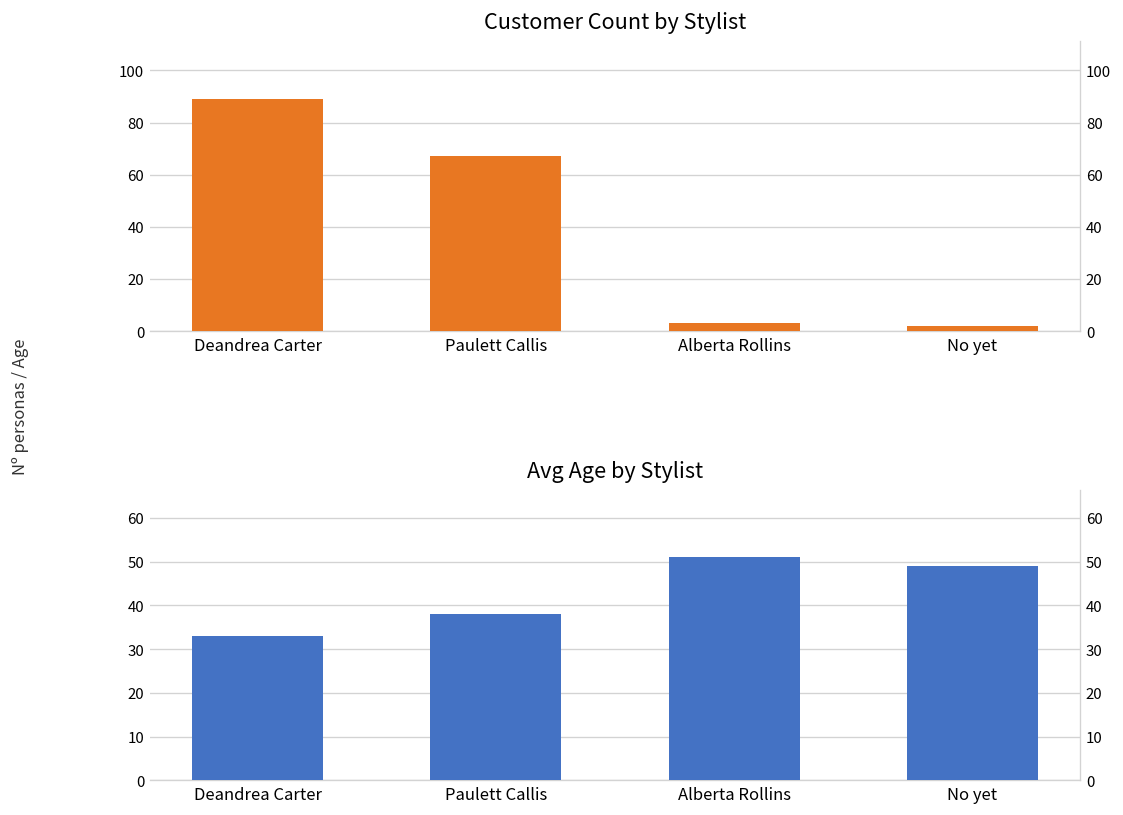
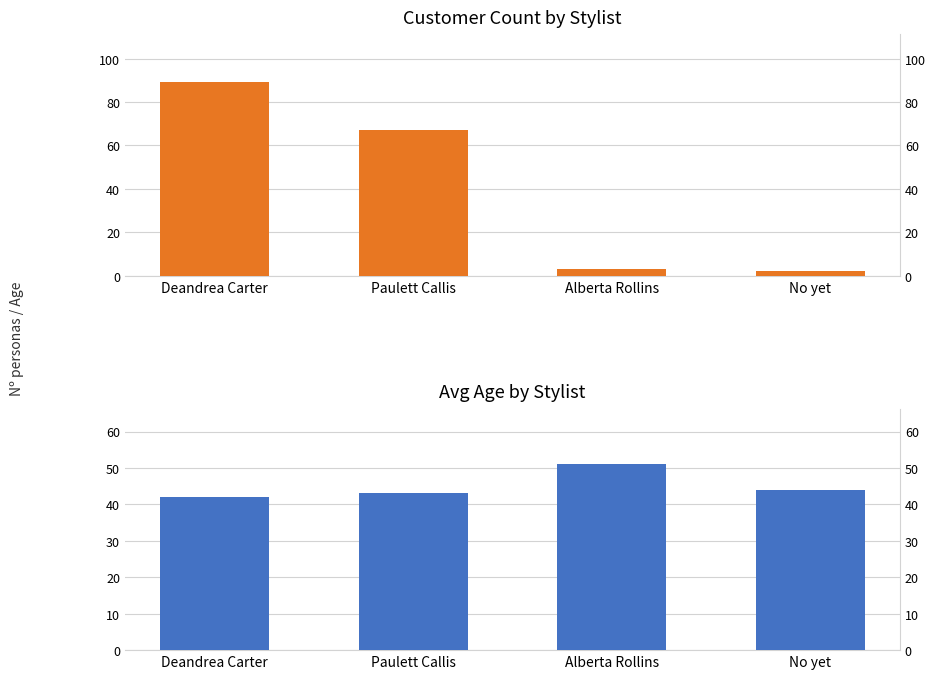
Avg Age by Stylist, Deandrea Carter: 33 -> 42
Avg Age by Stylist, Paulett Callis: 38 -> 43
Avg Age by Stylist, No yet: 49 -> 44
